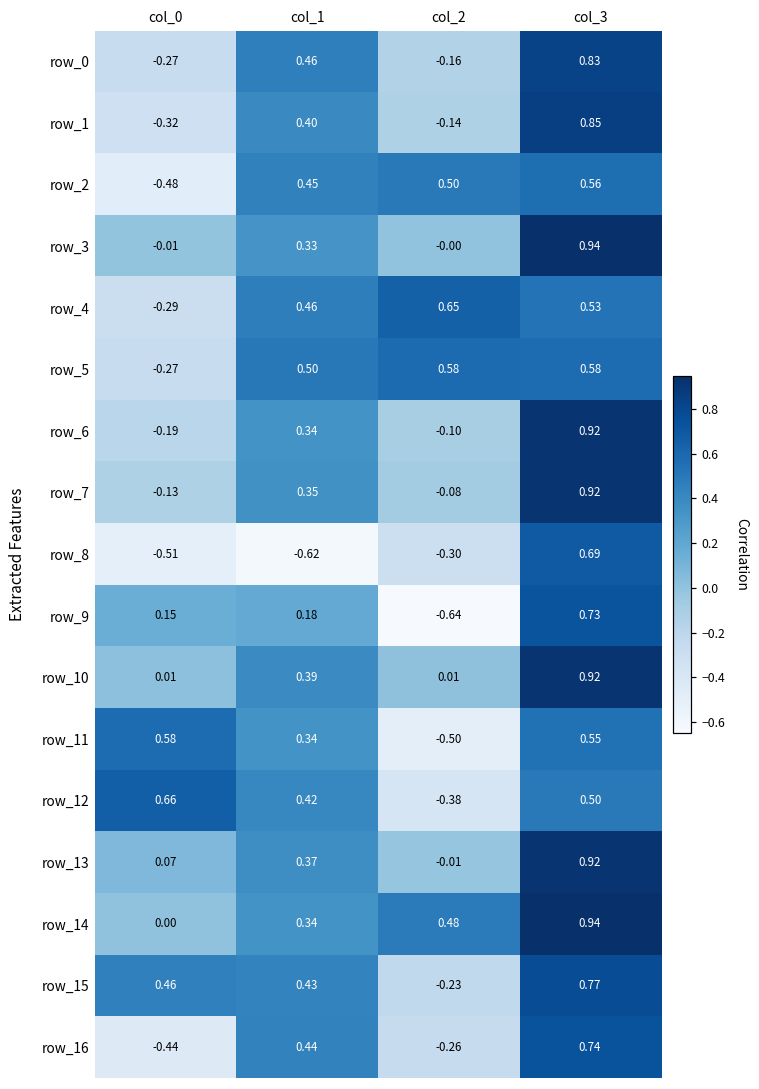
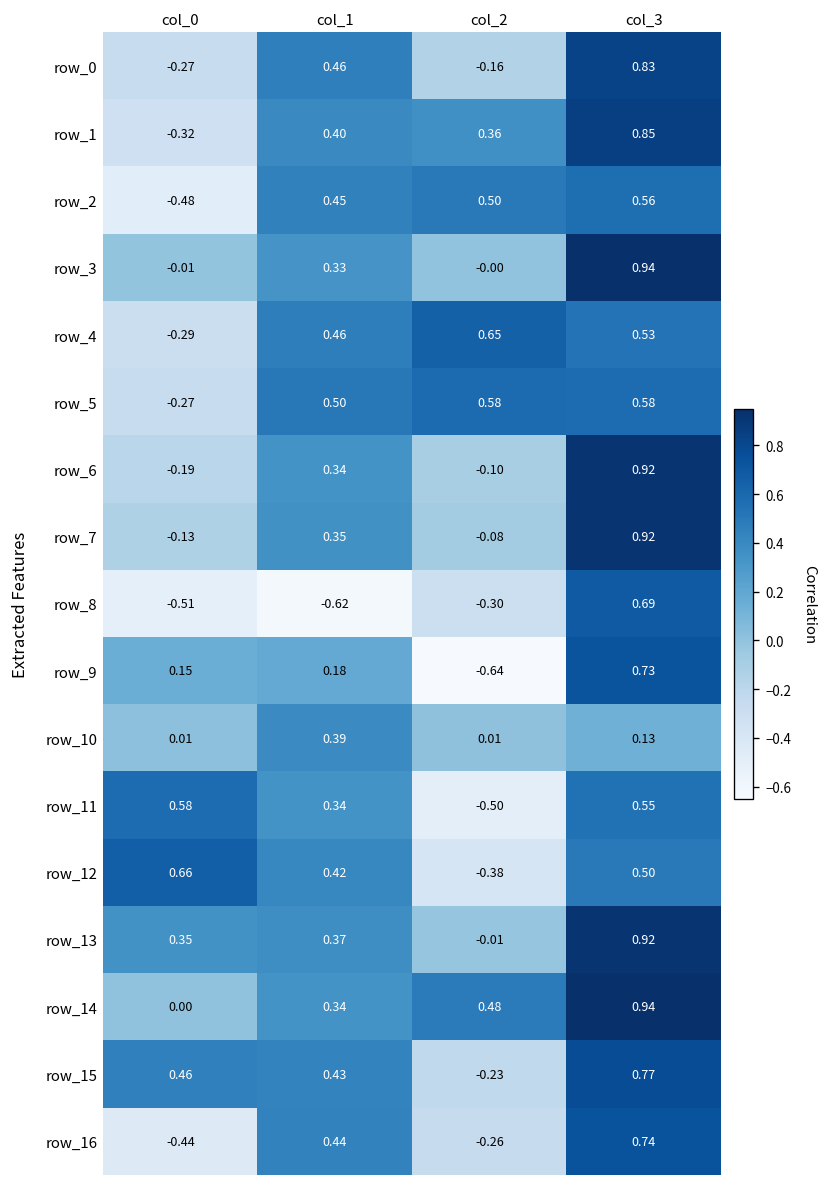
row_1, col_2: -0.14 -> 0.36
row_10, col_3: 0.92 -> 0.13
row_13, col_0: 0.07 -> 0.35
